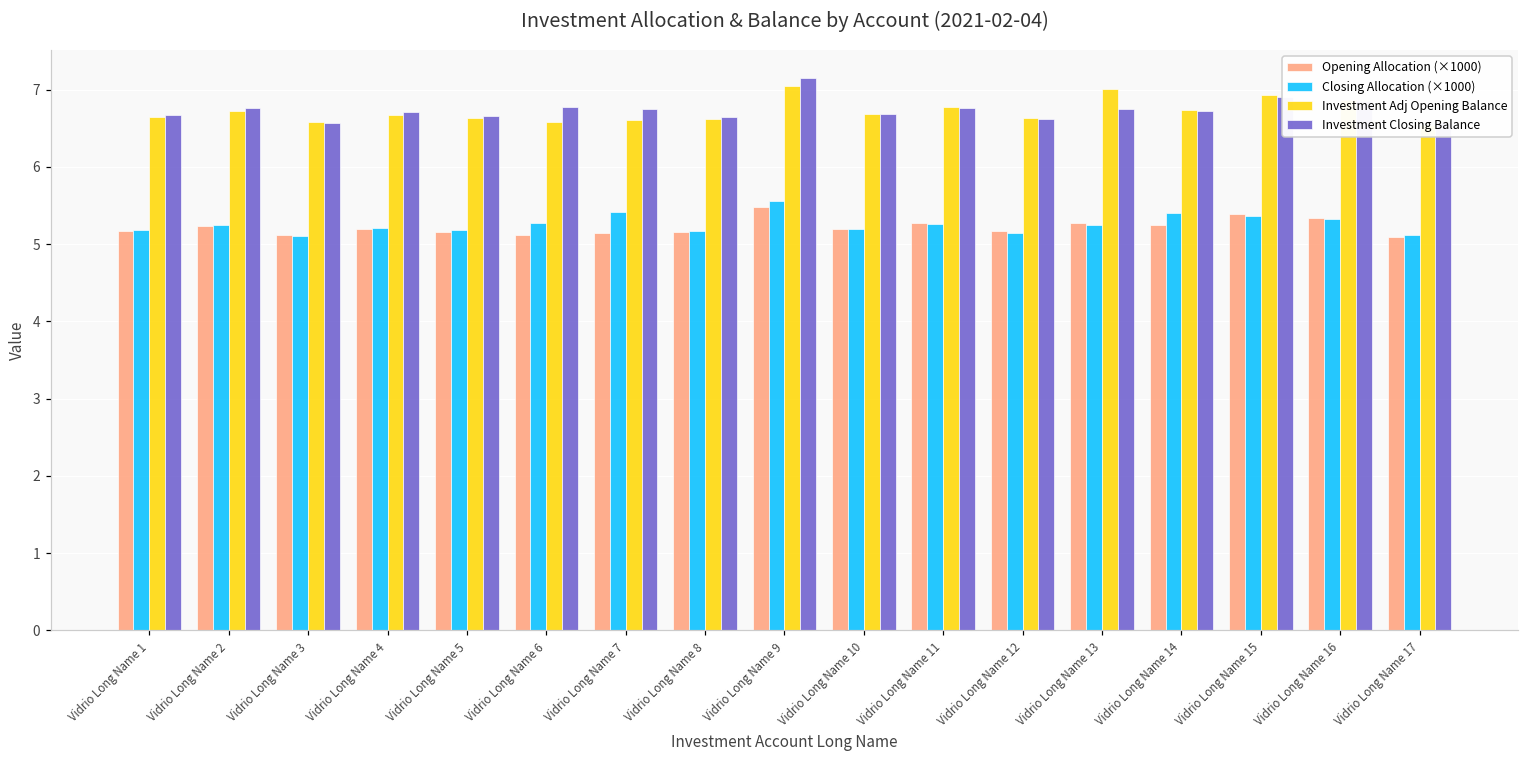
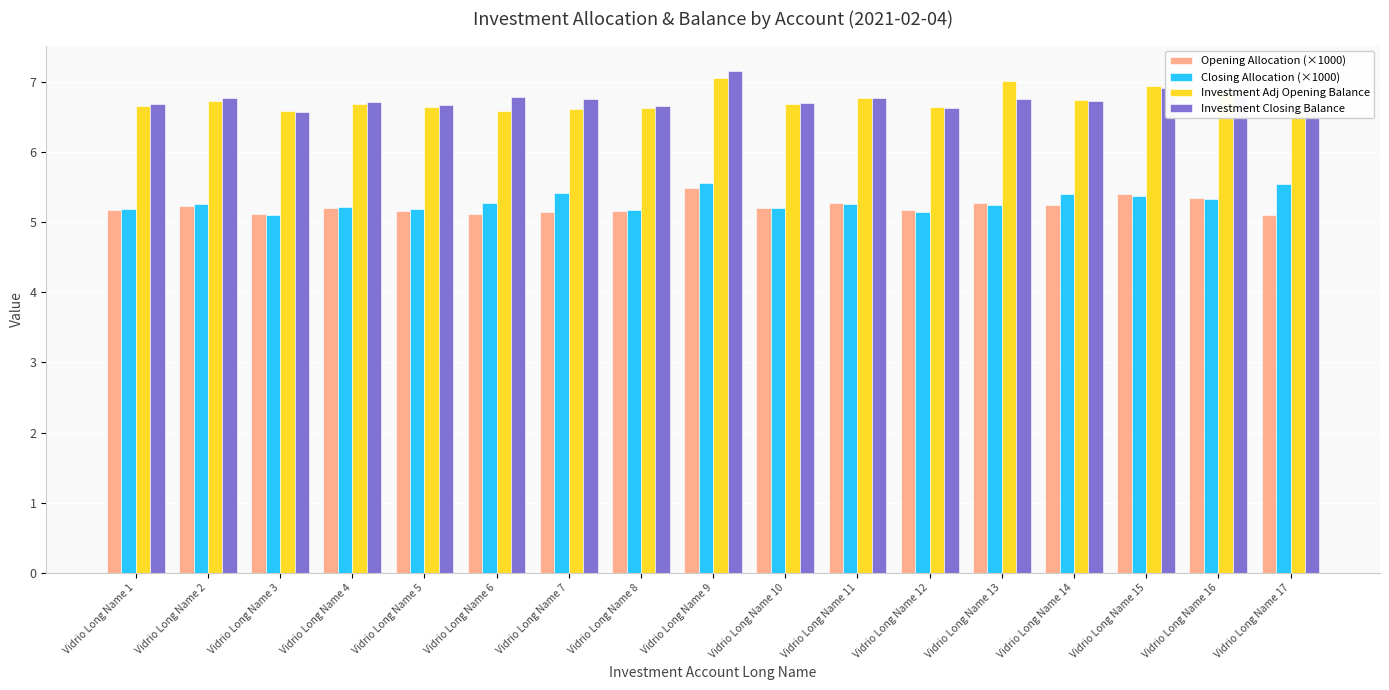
Closing Allocation (×1000), Vidrio Long Name 17: 5.1 -> 5.5
